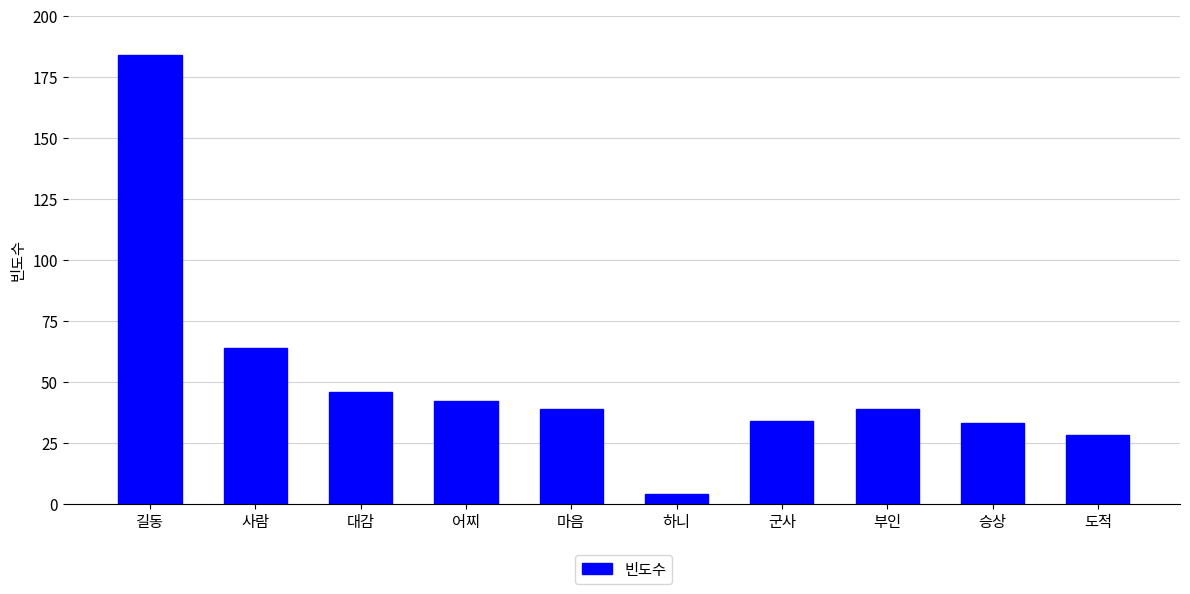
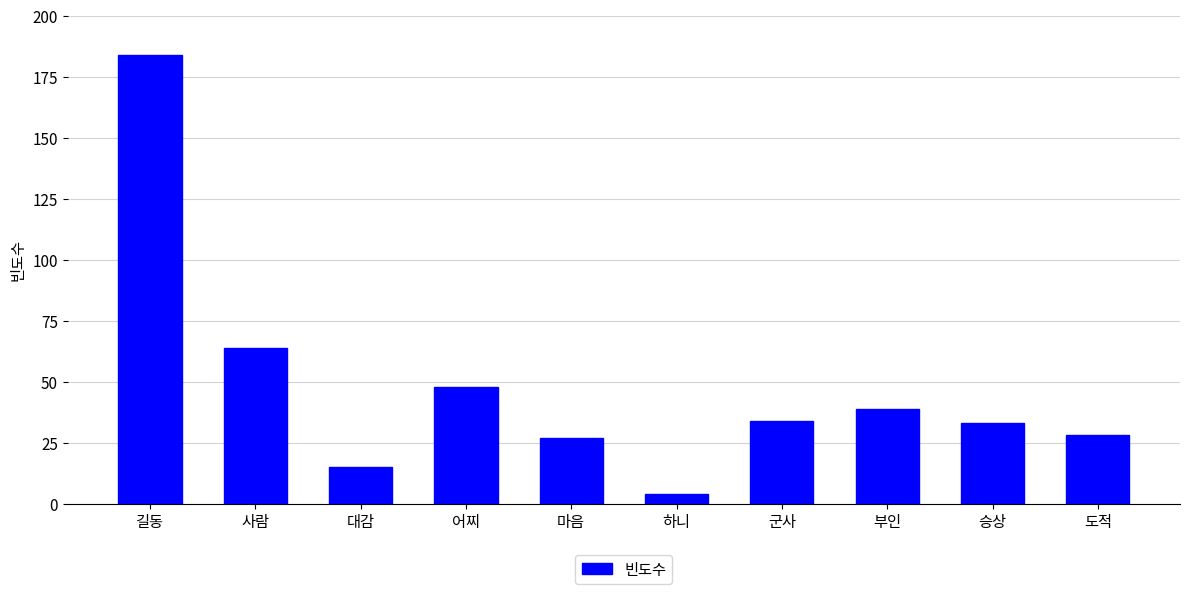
대감: 46 -> 15
어찌: 42 -> 48
마음: 39 -> 27
